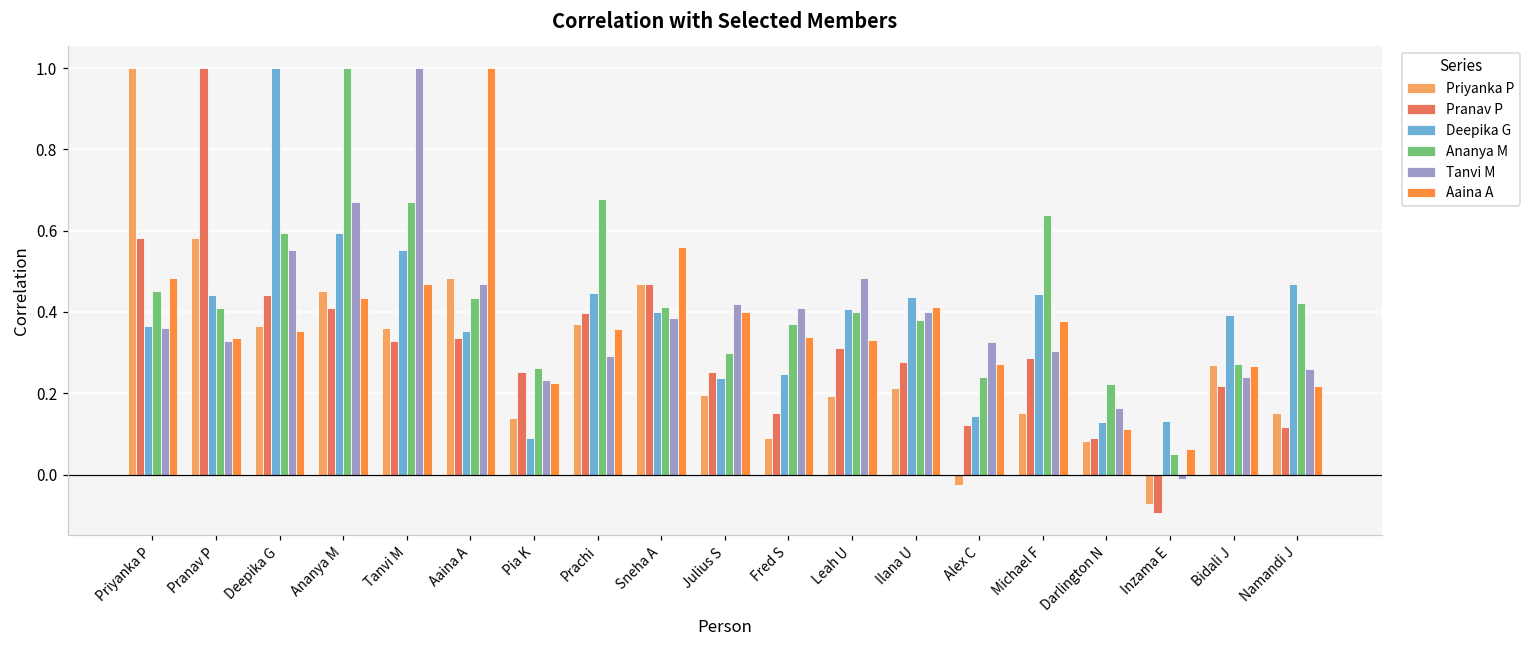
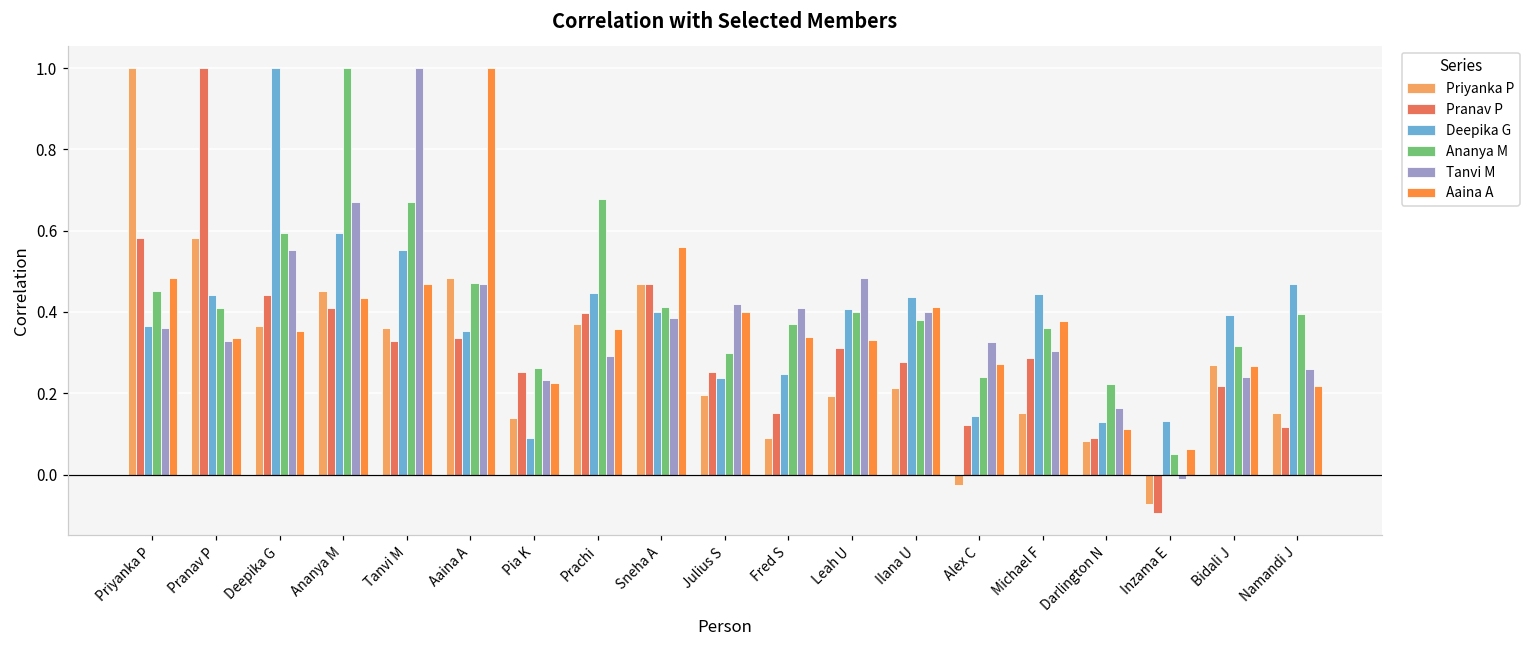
Ananya M, Aaina A: 0.43 -> 0.47
Ananya M, Michael F: 0.64 -> 0.36
Ananya M, Bidali J: 0.27 -> 0.32
Ananya M, Namandi J: 0.42 -> 0.40
